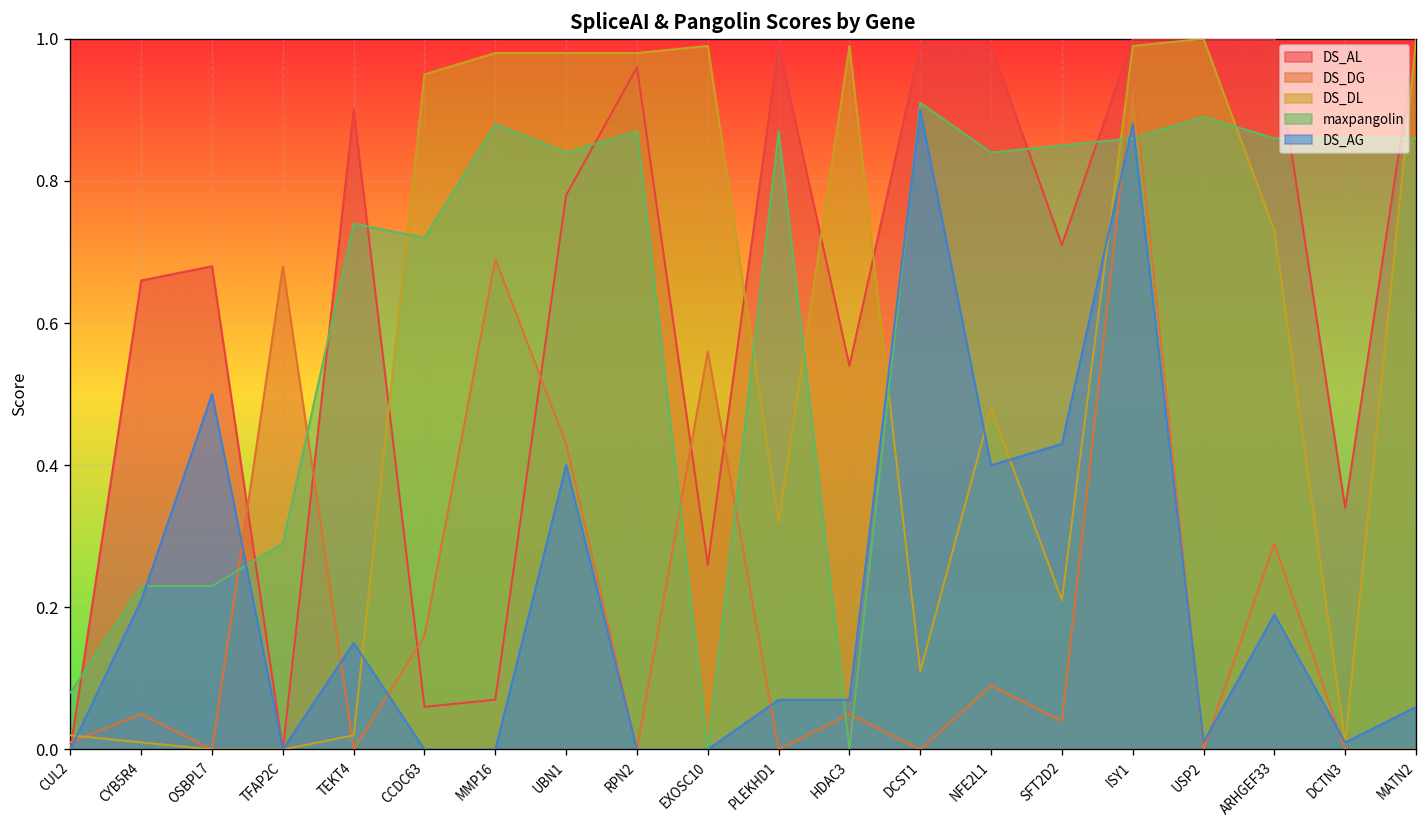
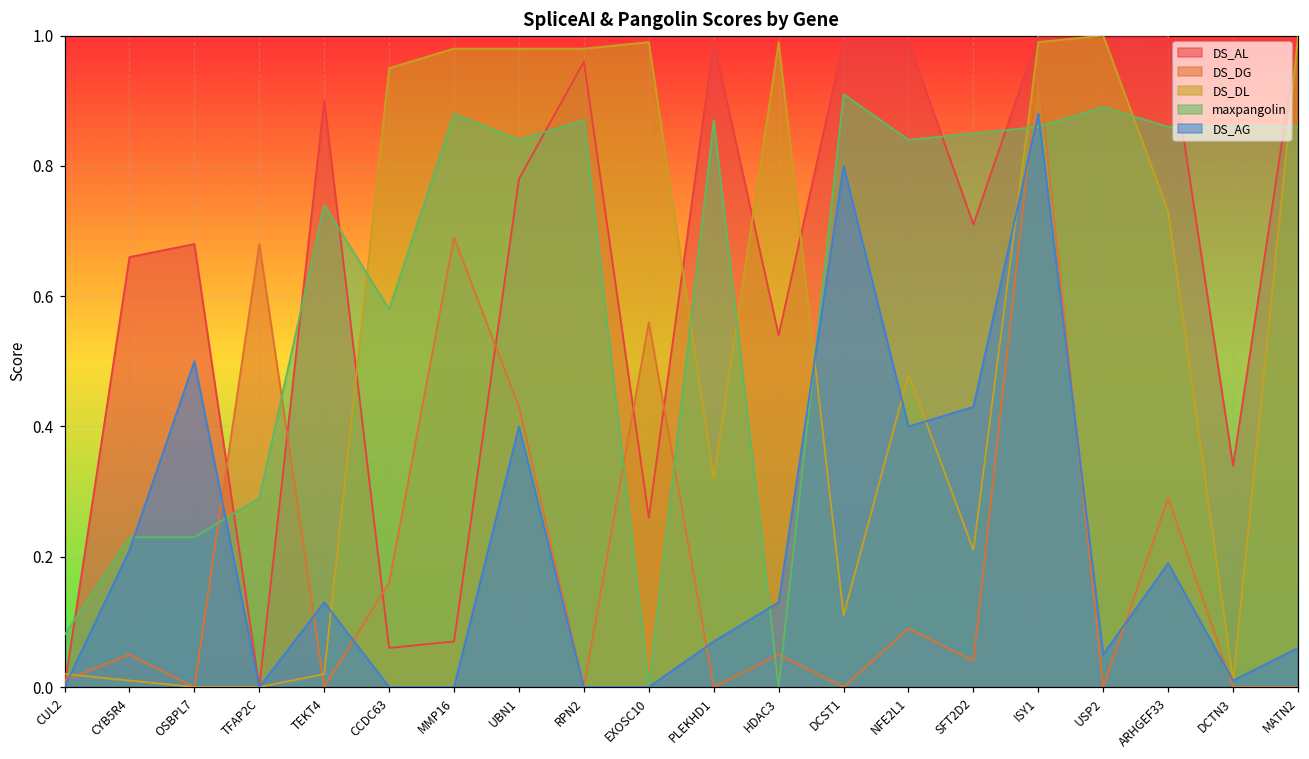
DS_AG, TEKT4: 0.15 -> 0.13
maxpangolin, CCDC63: 0.72 -> 0.58
DS_AG, HDAC3: 0.07 -> 0.13
DS_AG, DCST1: 0.9 -> 0.8
DS_AG, USP2: 0.01 -> 0.05
